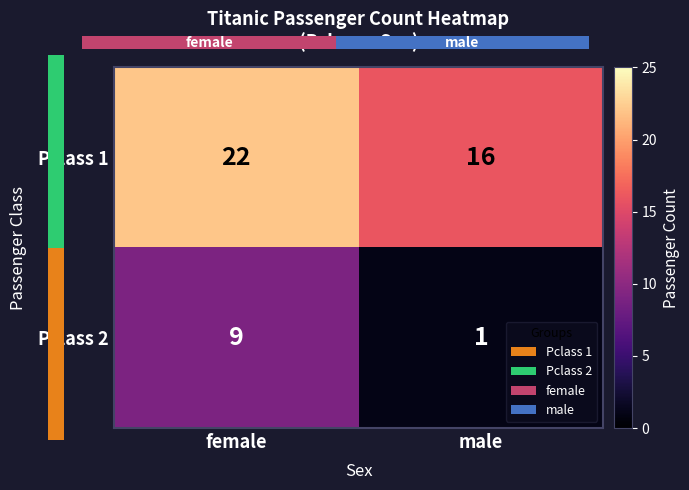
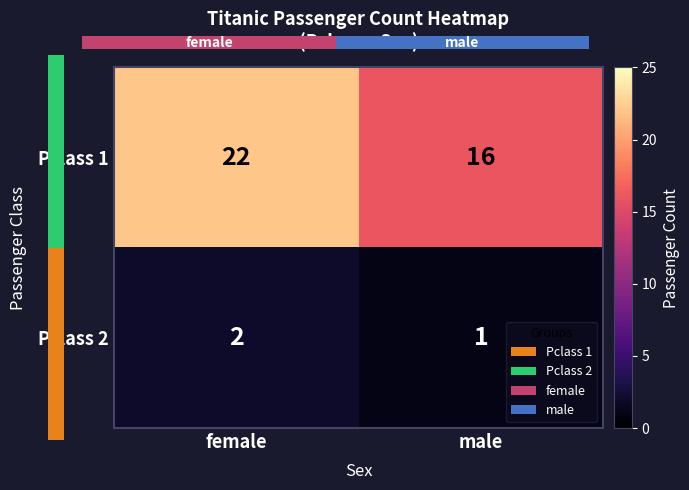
Titanic Passenger Count Heatmap (Pclass x Sex), Pclass 2, female: 9 -> 2
